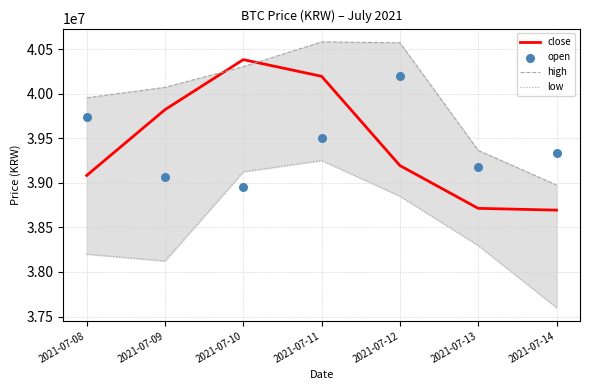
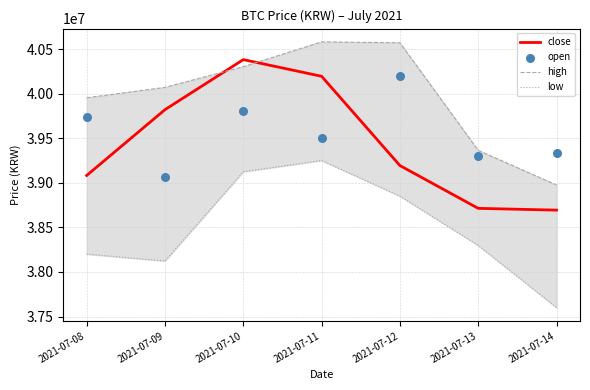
open, 2021-07-10: 38900000 -> 39800000
open, 2021-07-13: 39200000 -> 39300000
